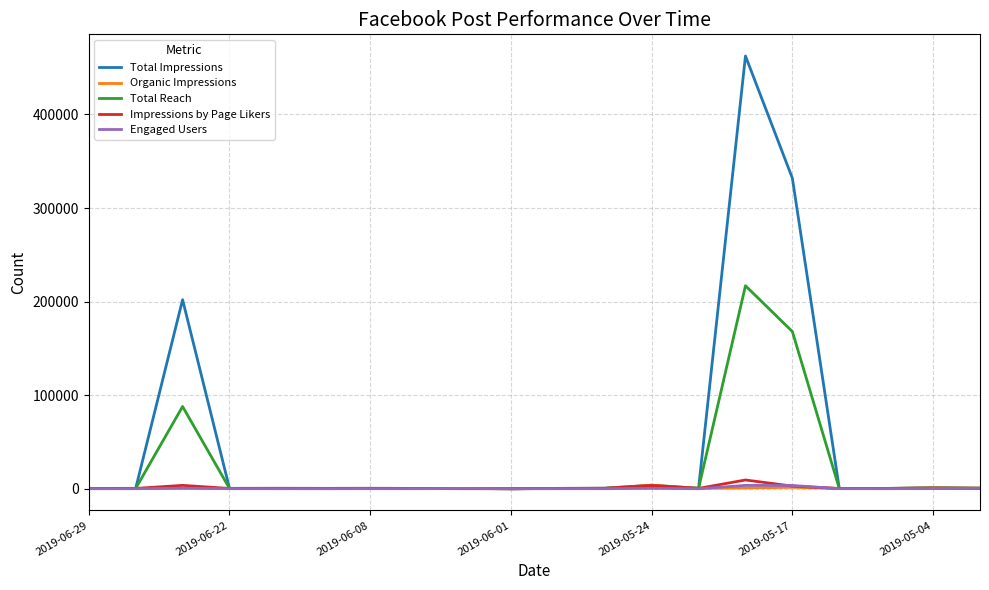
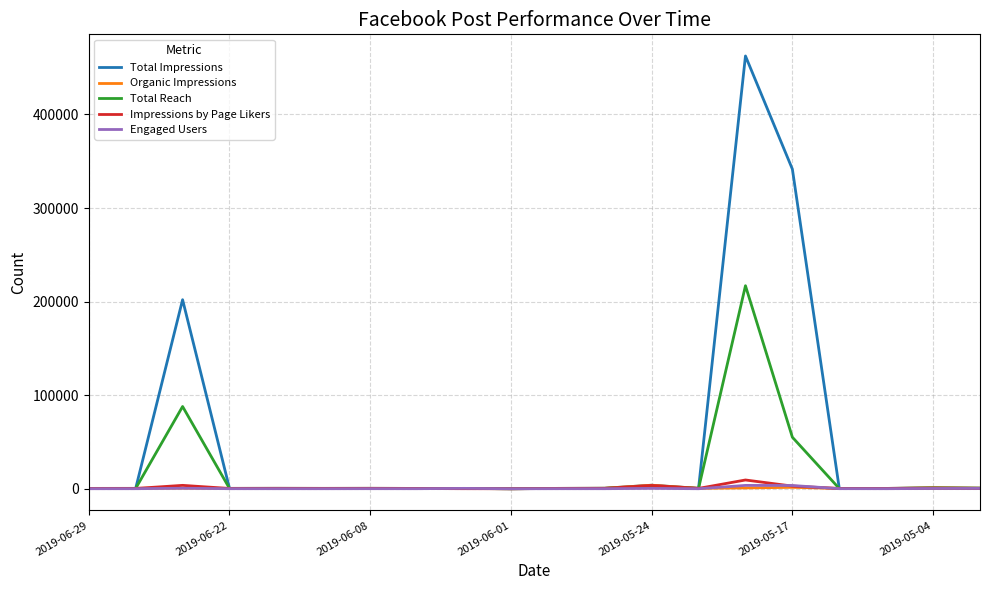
Total Impressions, 2019-05-17: 330000 -> 340000
Total Reach, 2019-05-17: 170000 -> 60000
